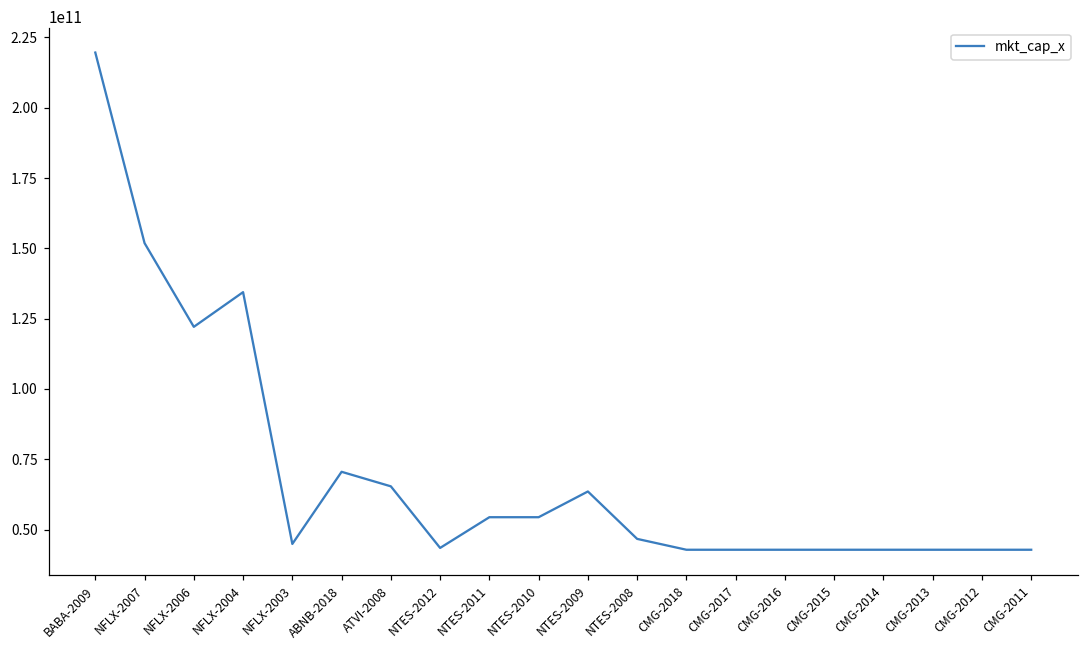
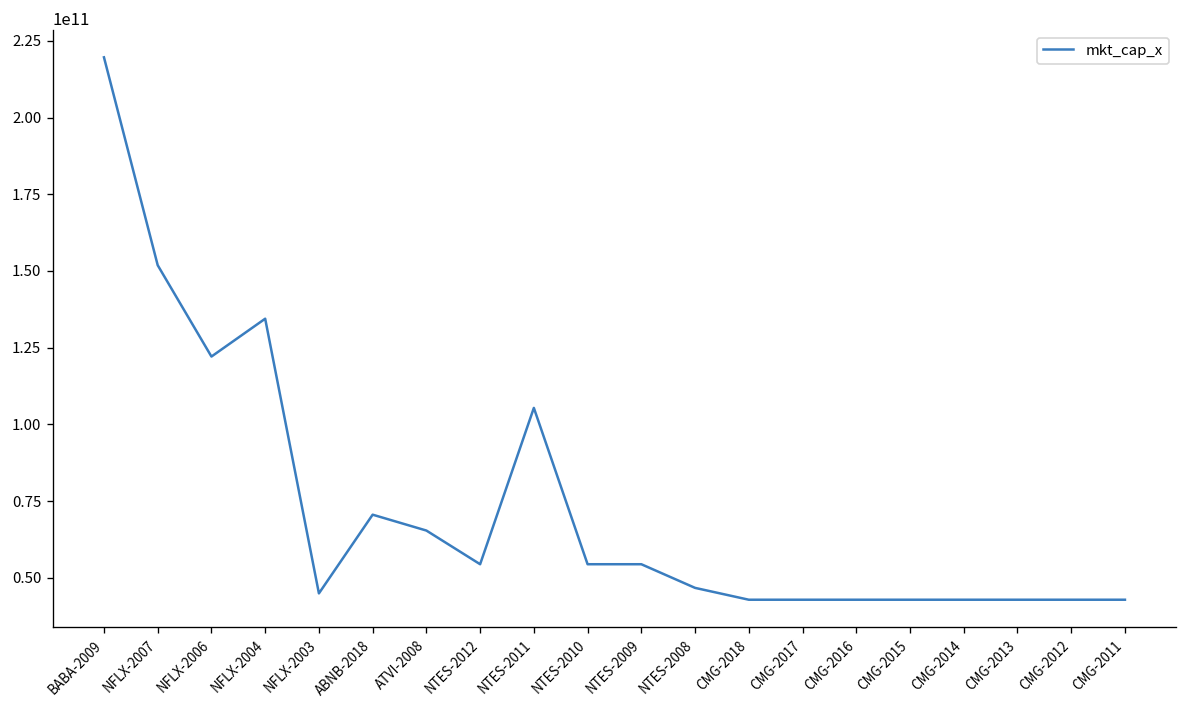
NTES-2012: 43000000000 -> 54000000000
NTES-2011: 54000000000 -> 105000000000
NTES-2009: 64000000000 -> 54000000000
